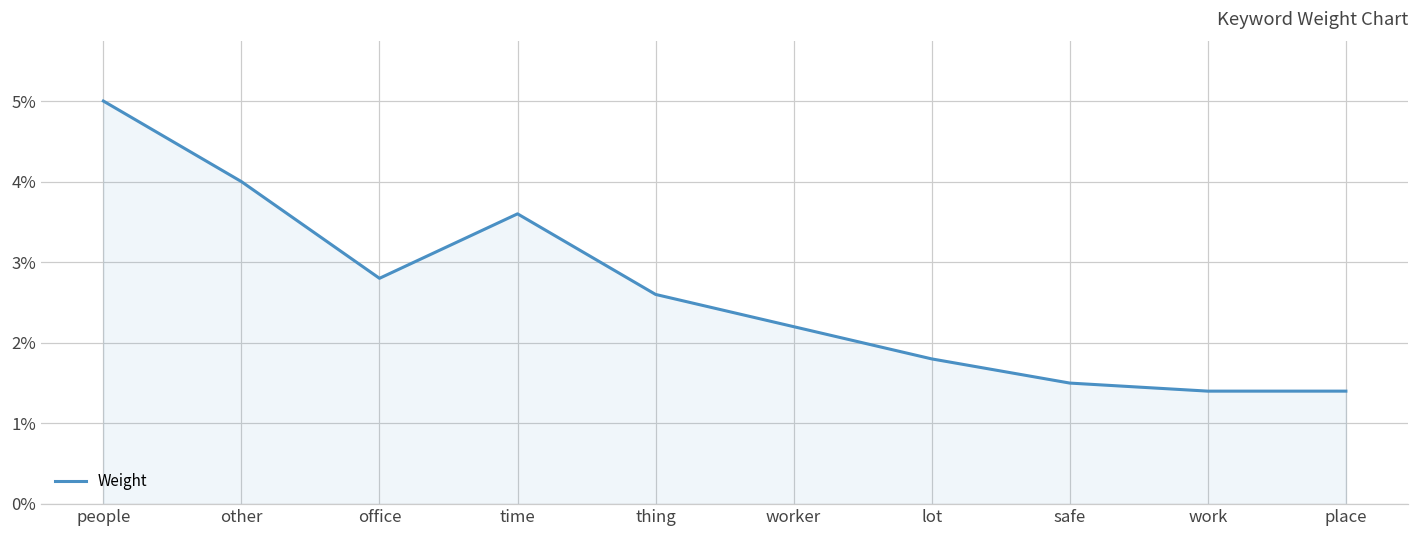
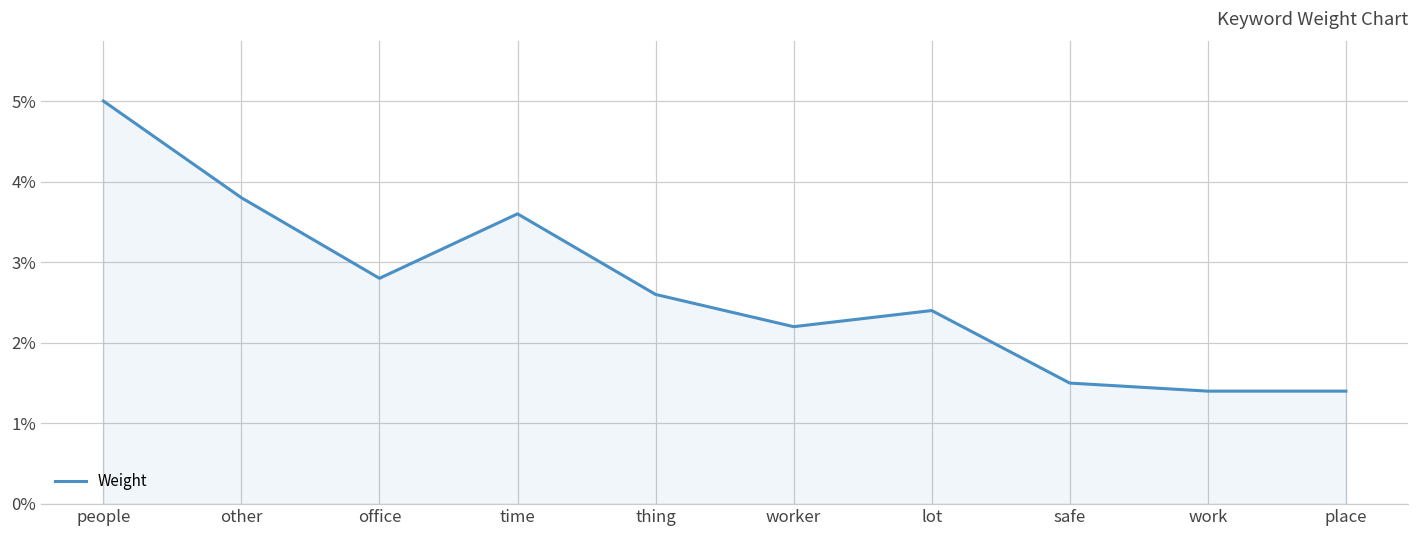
other: 4.0% -> 3.8%
lot: 1.8% -> 2.4%
